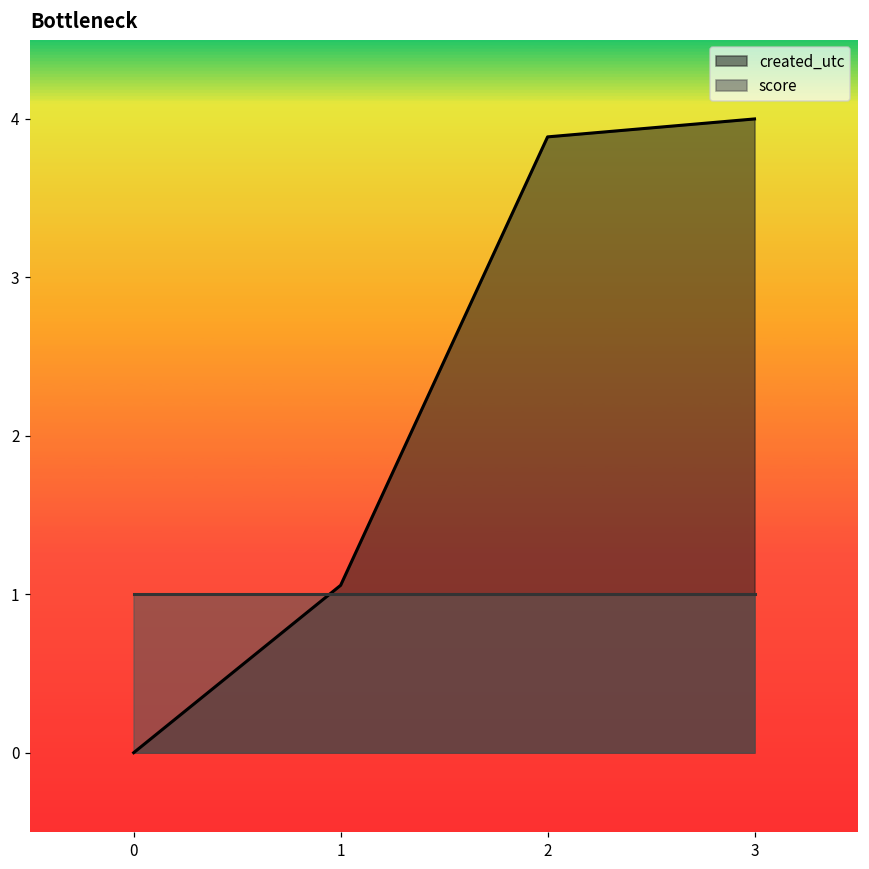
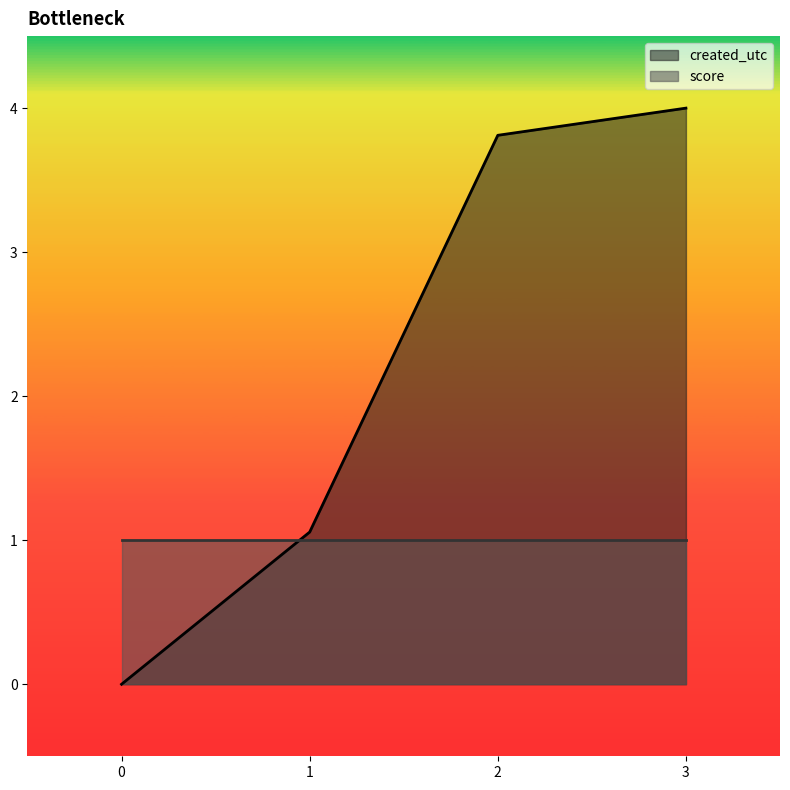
created_utc, 2: 3.89 -> 3.81
